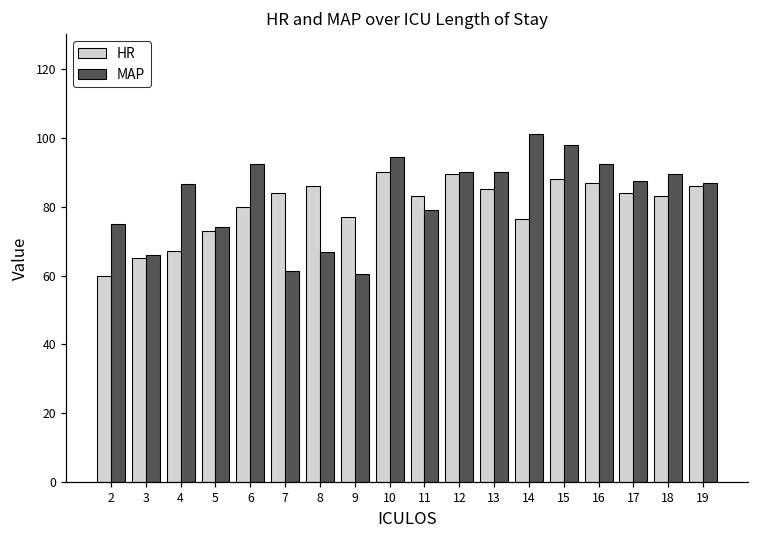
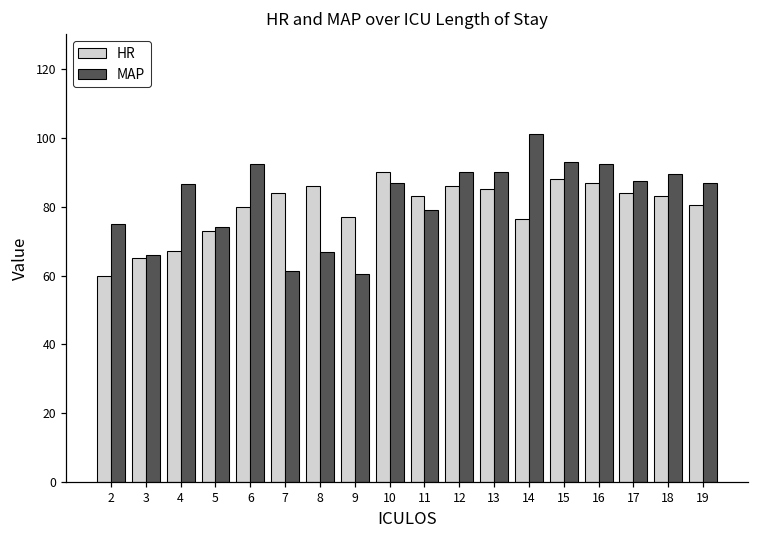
MAP, 10: 94 -> 87
HR, 12: 90 -> 86
MAP, 15: 98 -> 93
HR, 19: 86 -> 81
